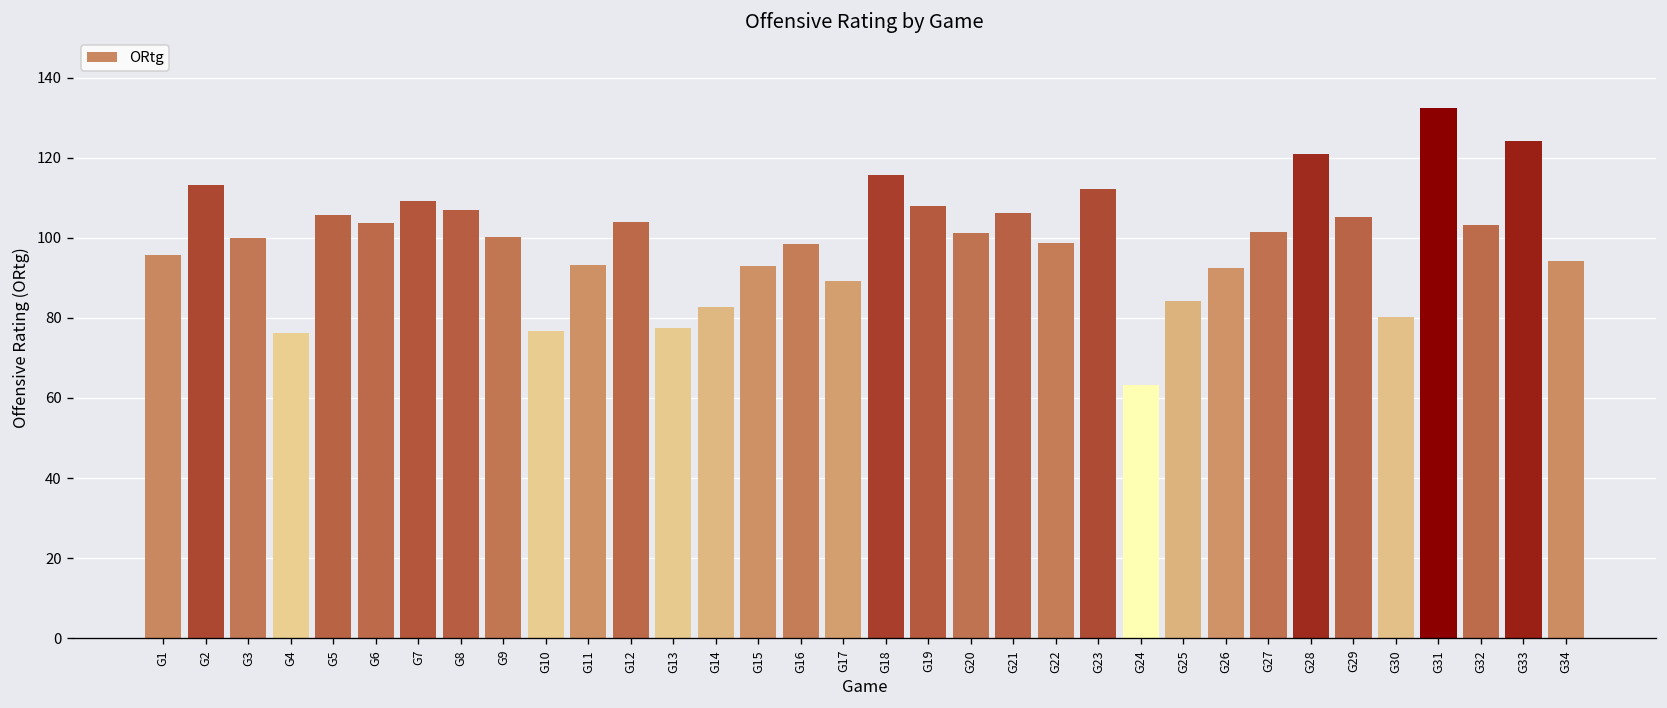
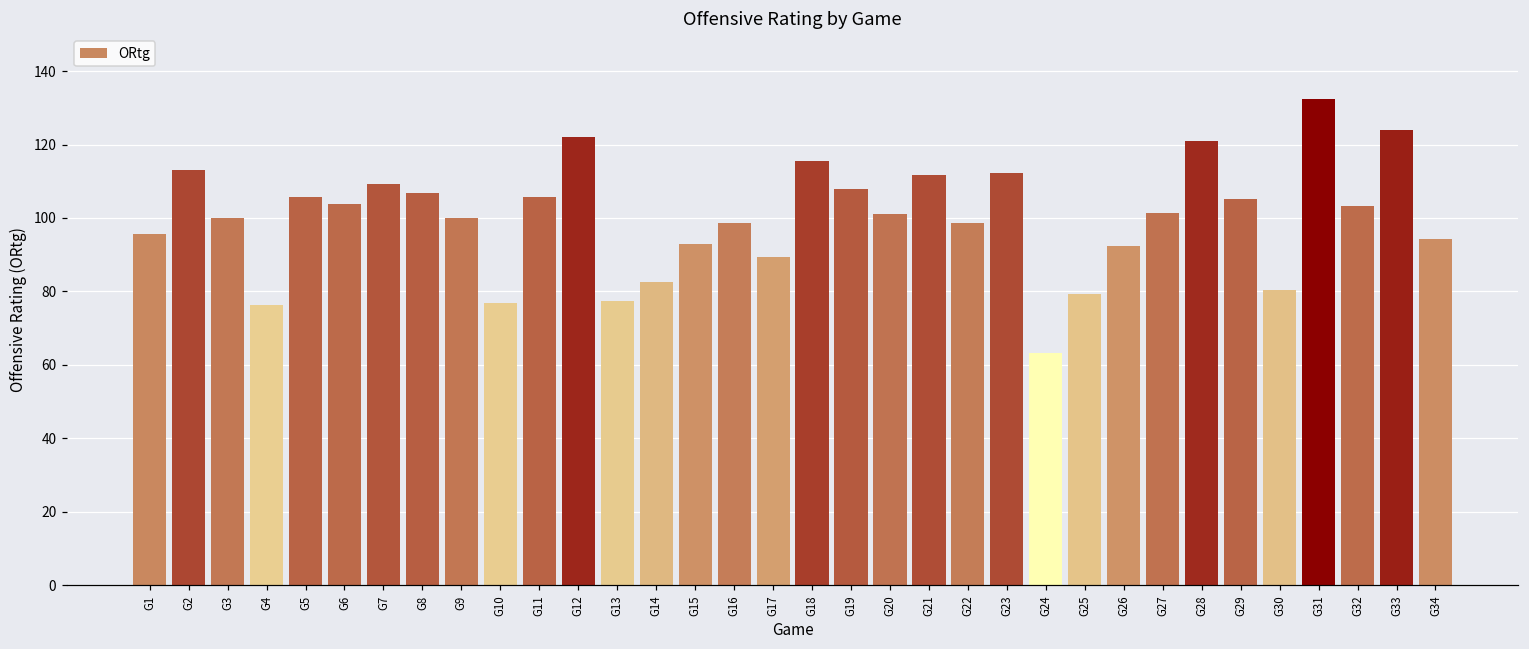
G11: 93 -> 106
G12: 104 -> 122
G21: 106 -> 112
G25: 84 -> 79
